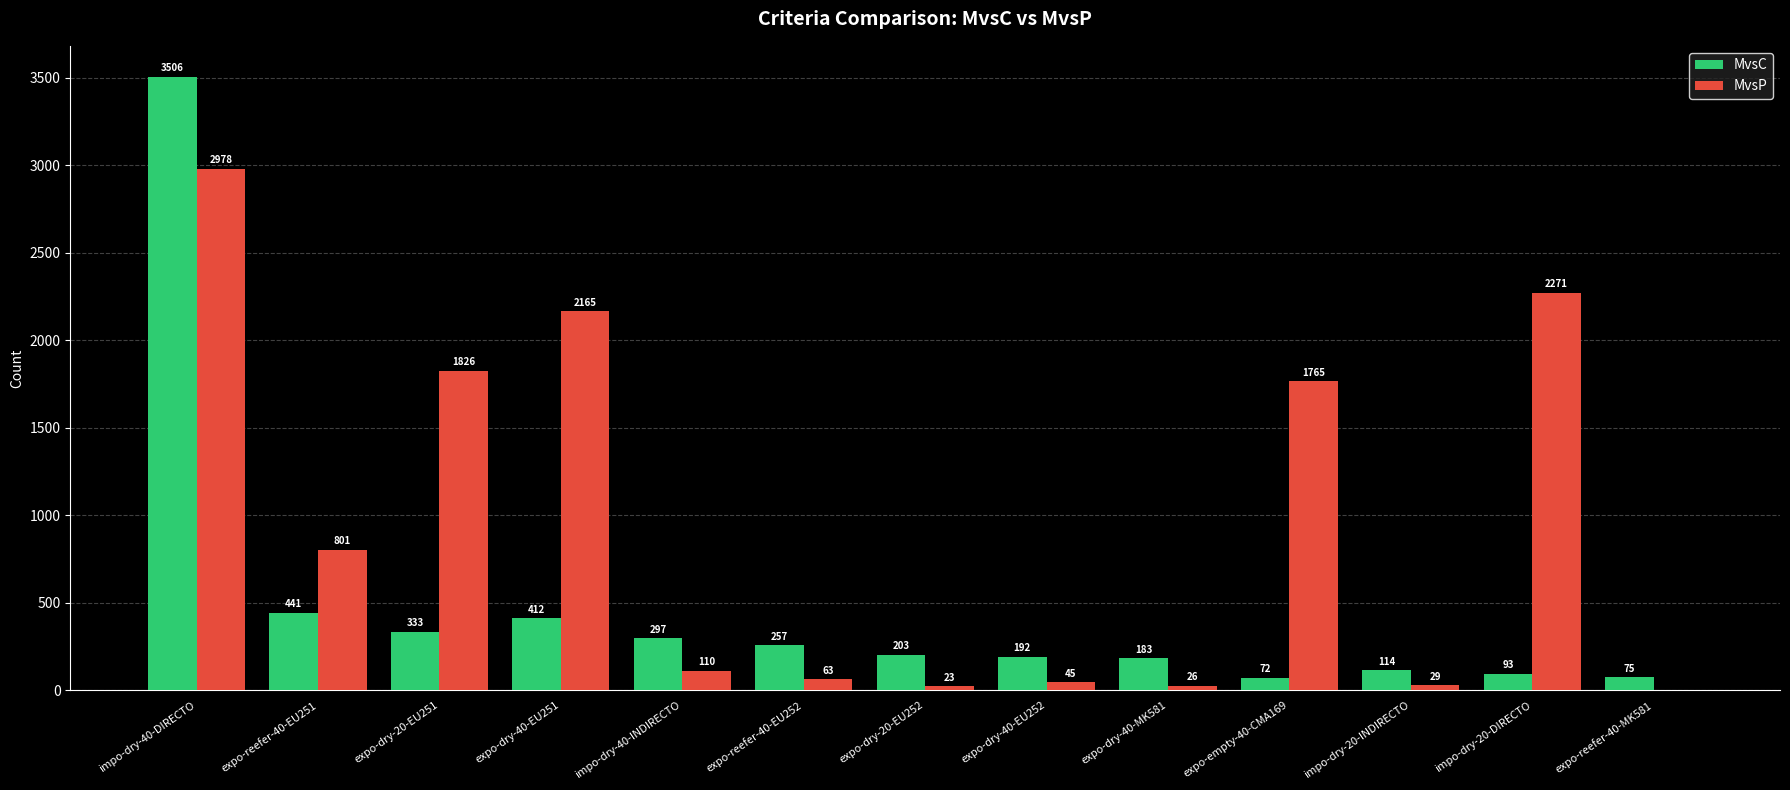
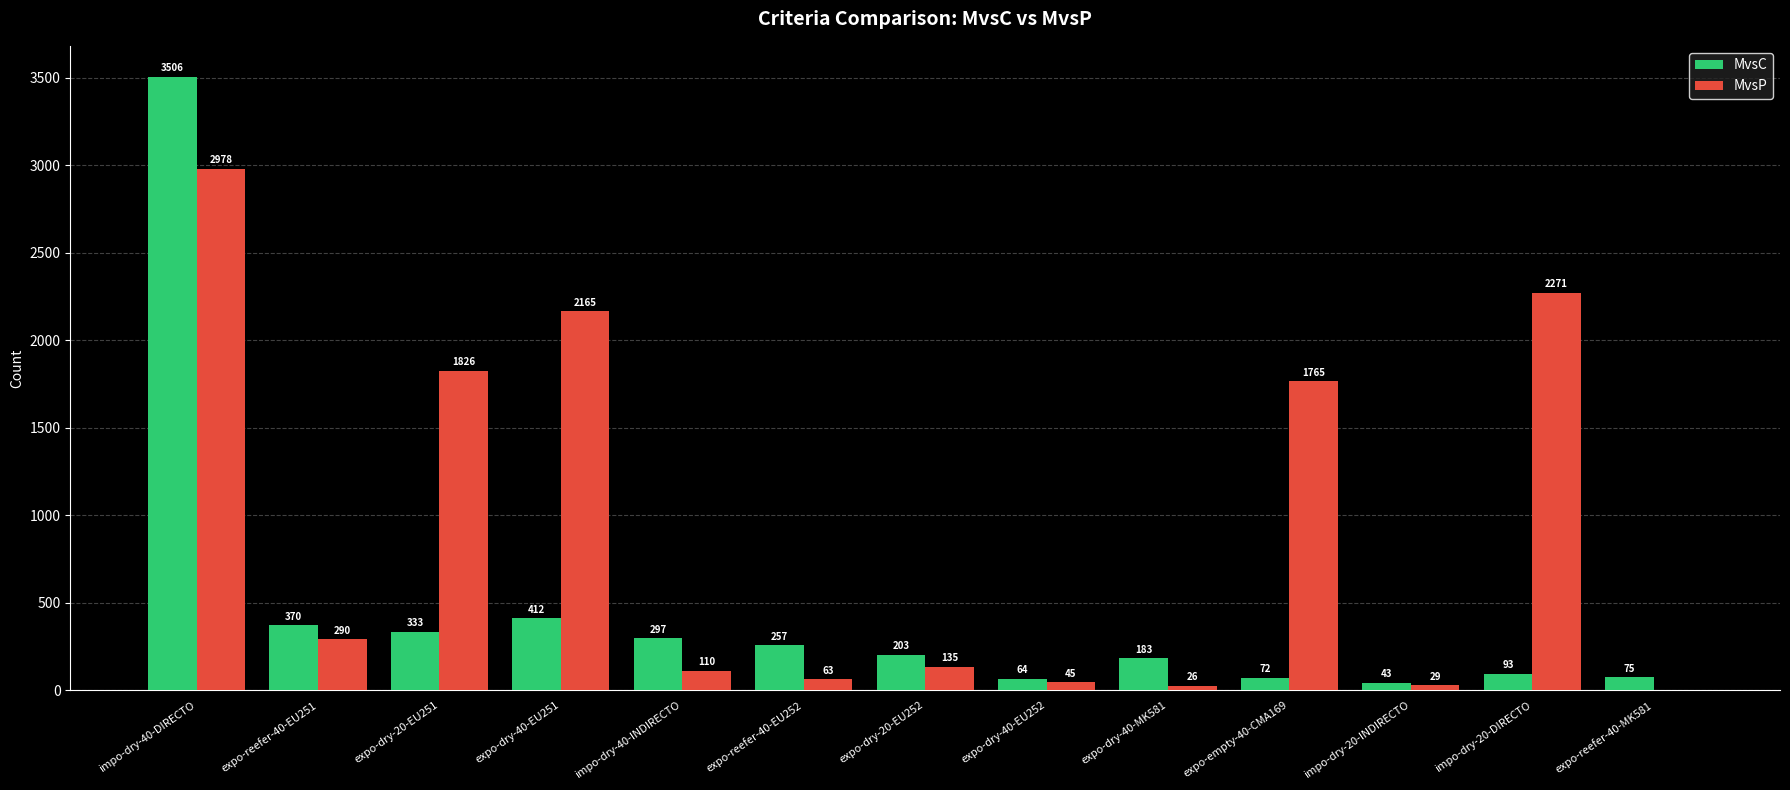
MvsC, expo-reefer-40-EU251: 441 -> 370
MvsP, expo-reefer-40-EU251: 801 -> 290
MvsP, expo-dry-20-EU252: 23 -> 135
MvsC, expo-dry-40-EU252: 192 -> 64
MvsC, impo-dry-20-INDIRECTO: 114 -> 43
